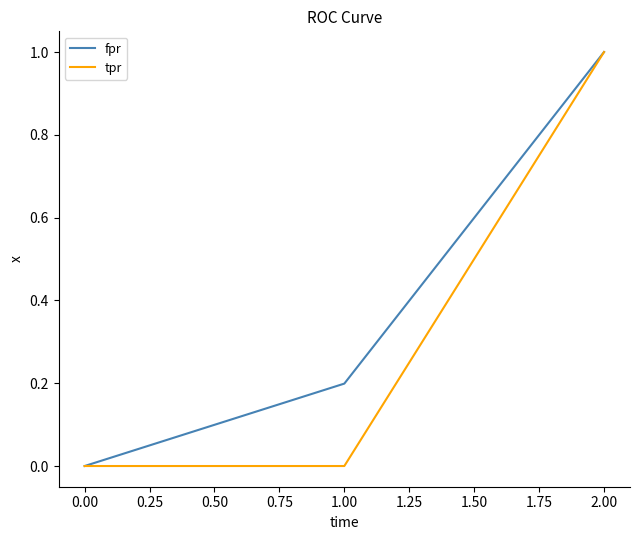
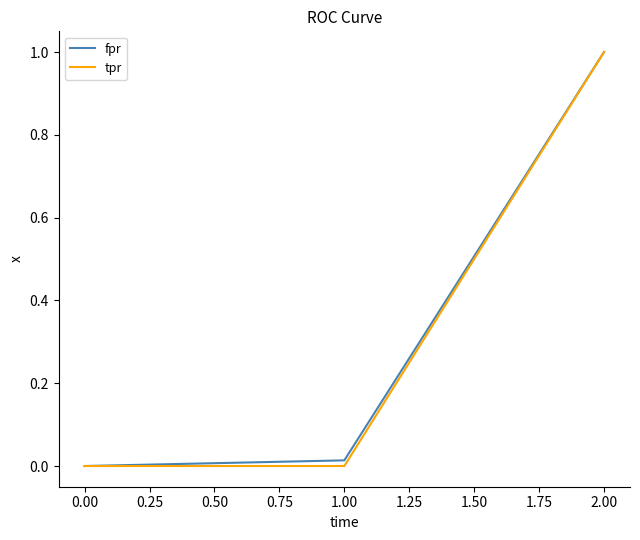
fpr, 1.00: 0.20 -> 0.01
